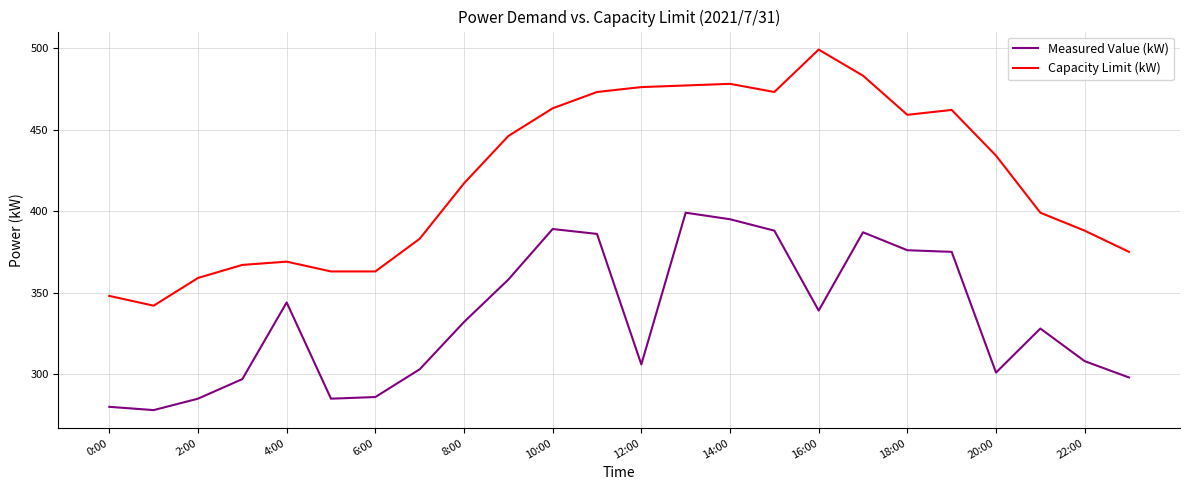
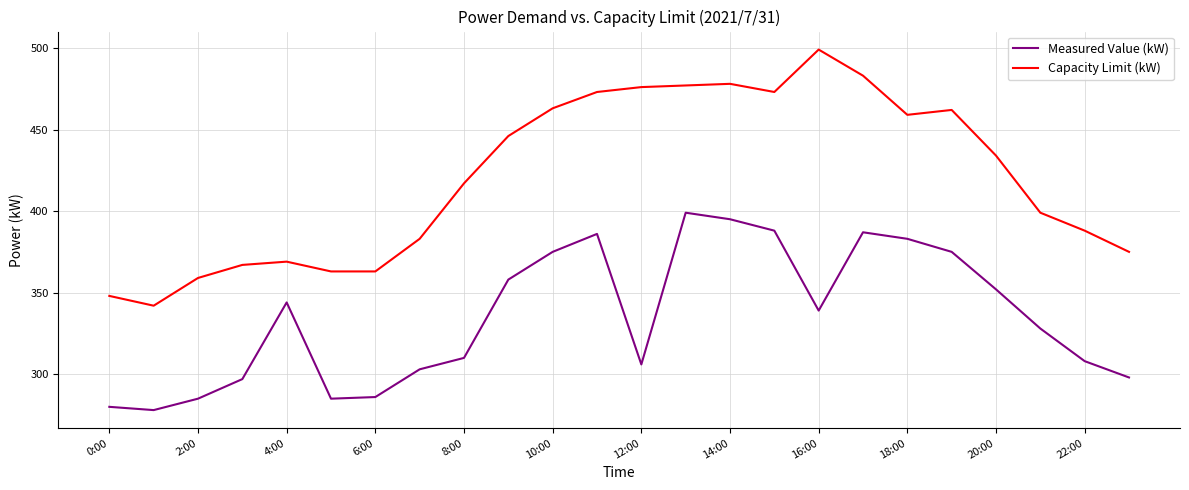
Measured Value (kW), 8:00: 332 -> 310
Measured Value (kW), 10:00: 389 -> 375
Measured Value (kW), 18:00: 376 -> 383
Measured Value (kW), 20:00: 301 -> 352
